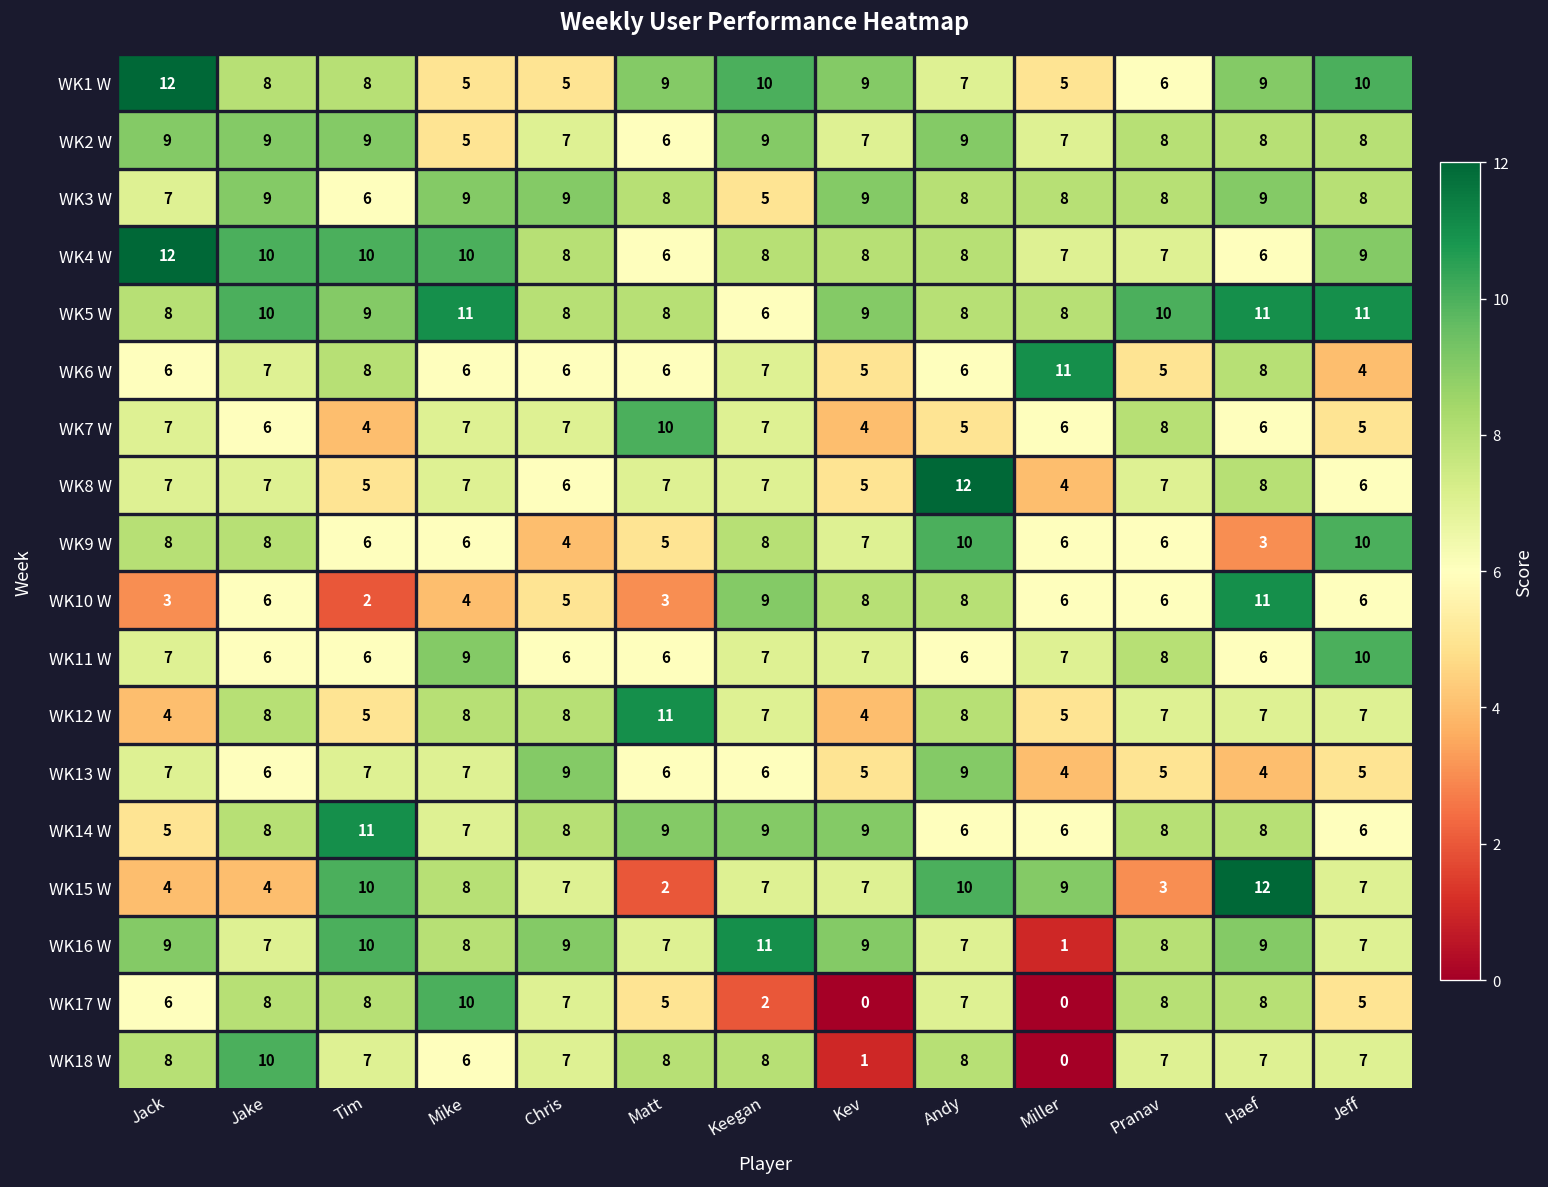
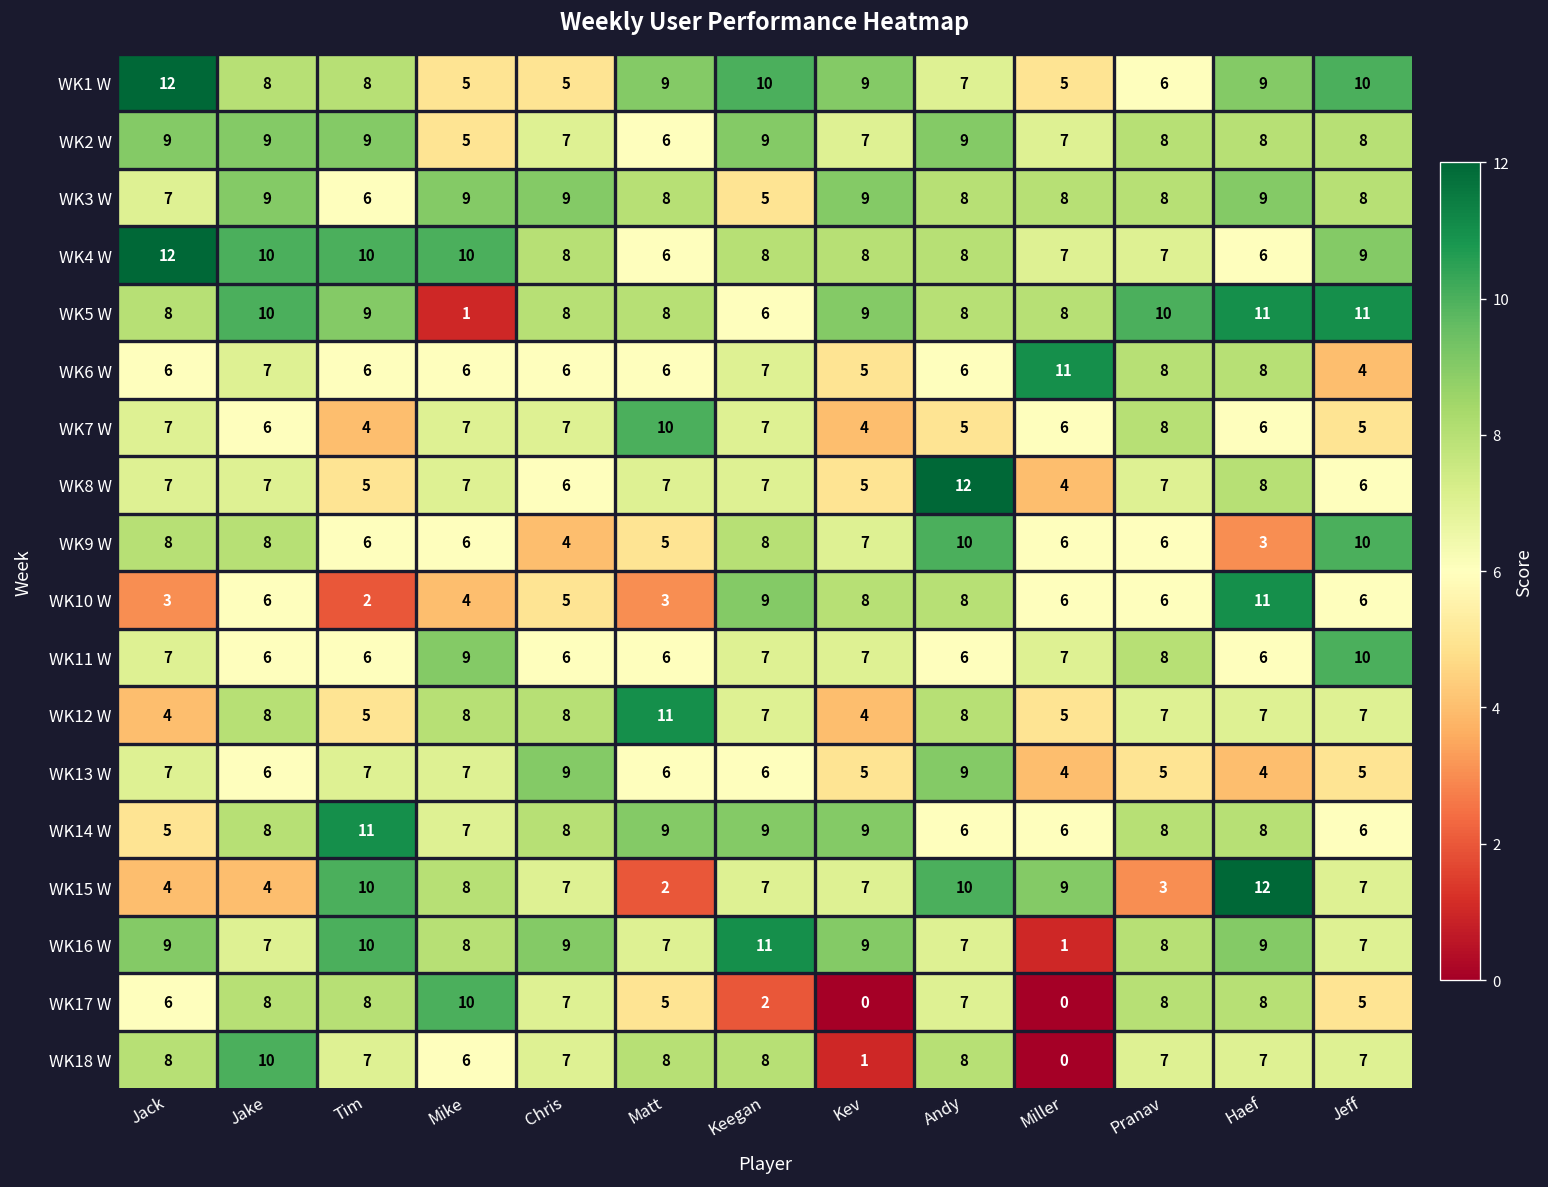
WK5 W, Mike: 11 -> 1
WK6 W, Tim: 8 -> 6
WK6 W, Pranav: 5 -> 8
